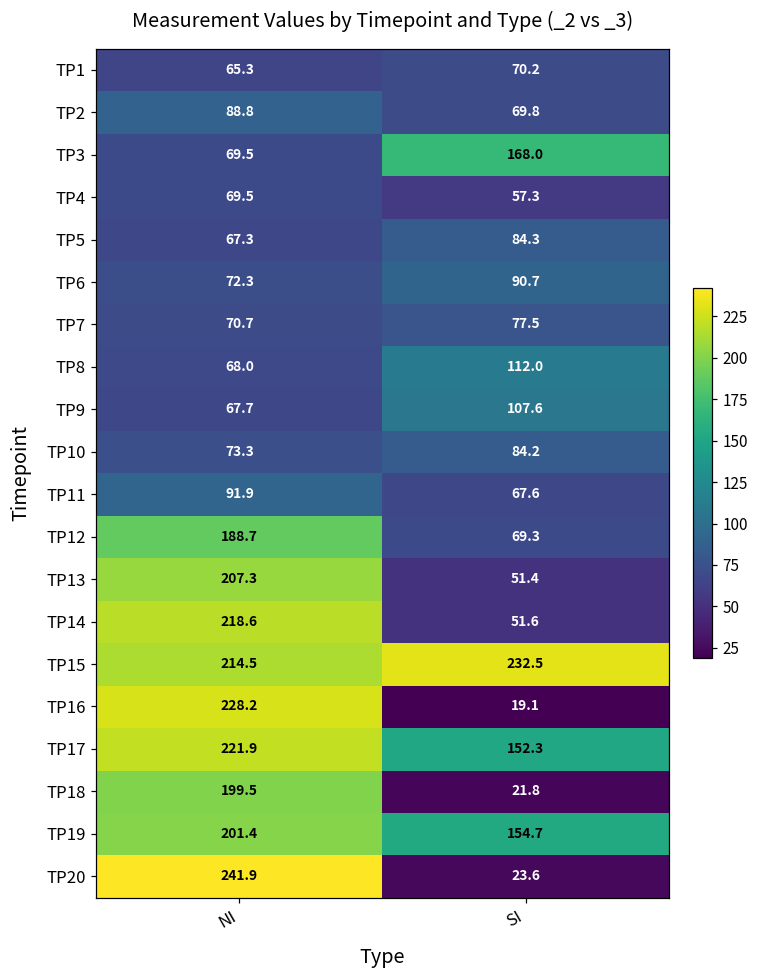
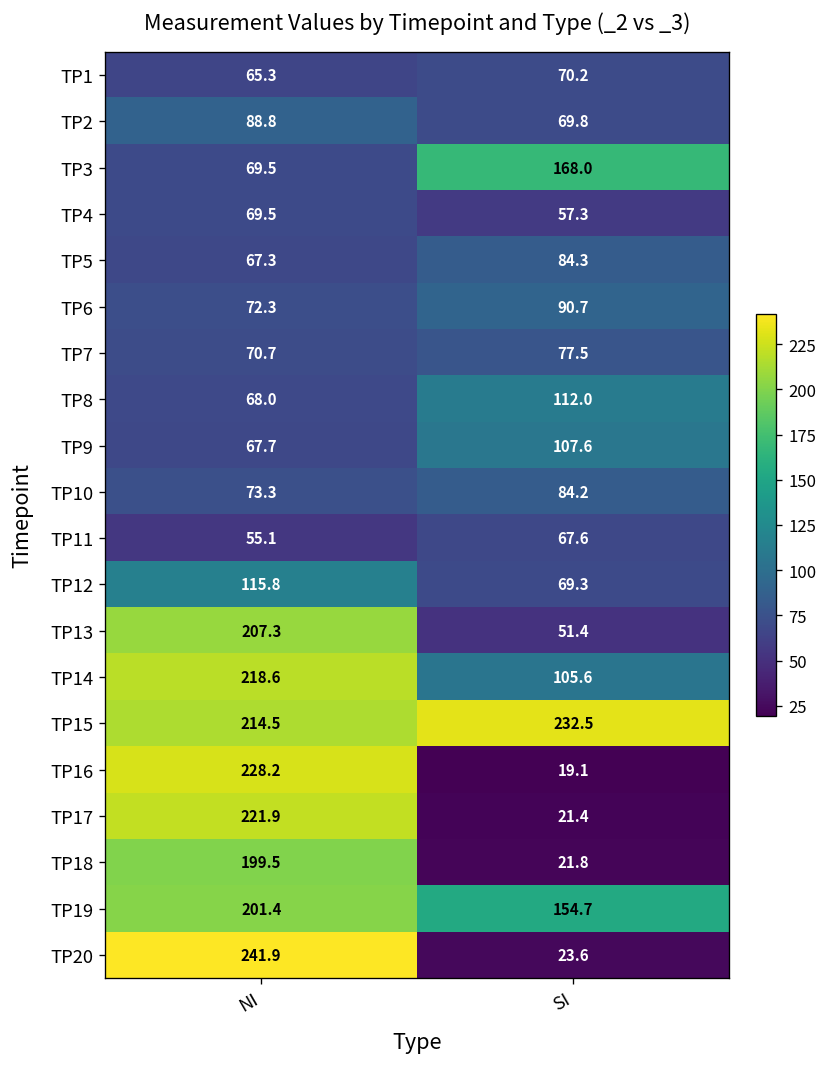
TP11, NI: 91.9 -> 55.1
TP12, NI: 188.7 -> 115.8
TP14, SI: 51.6 -> 105.6
TP17, SI: 152.3 -> 21.4
